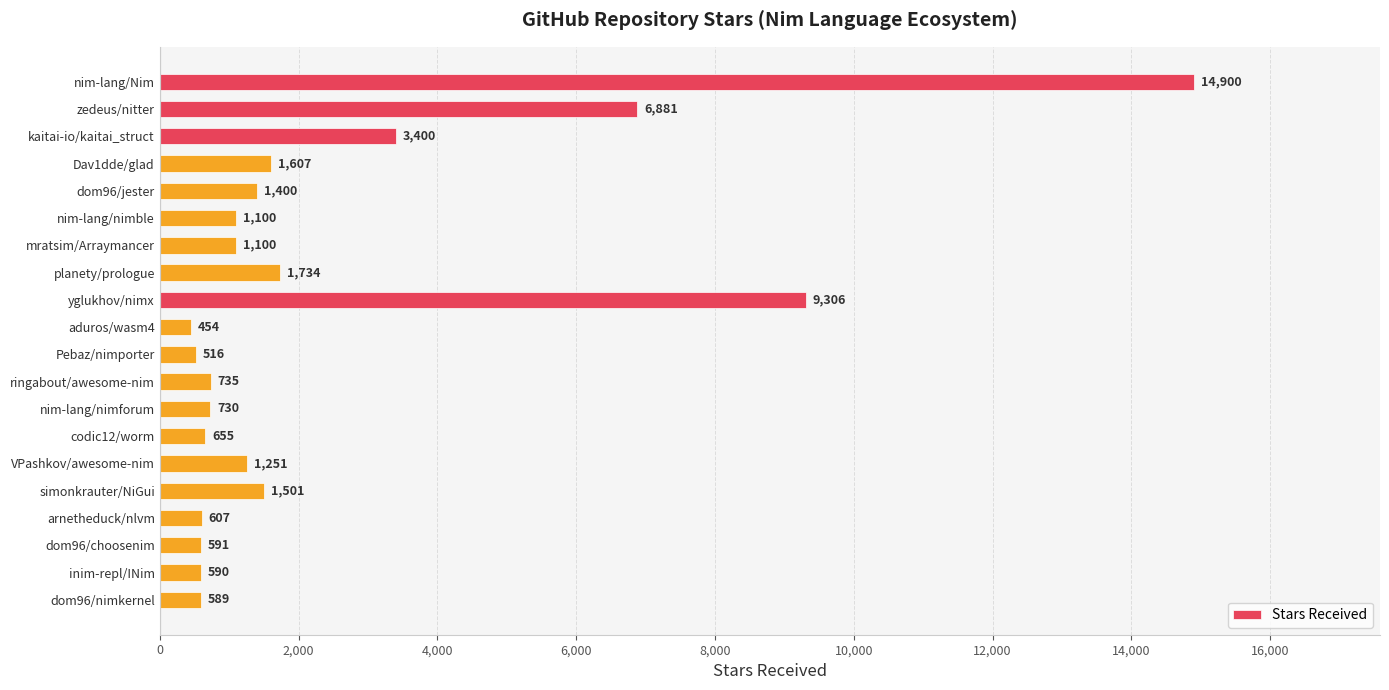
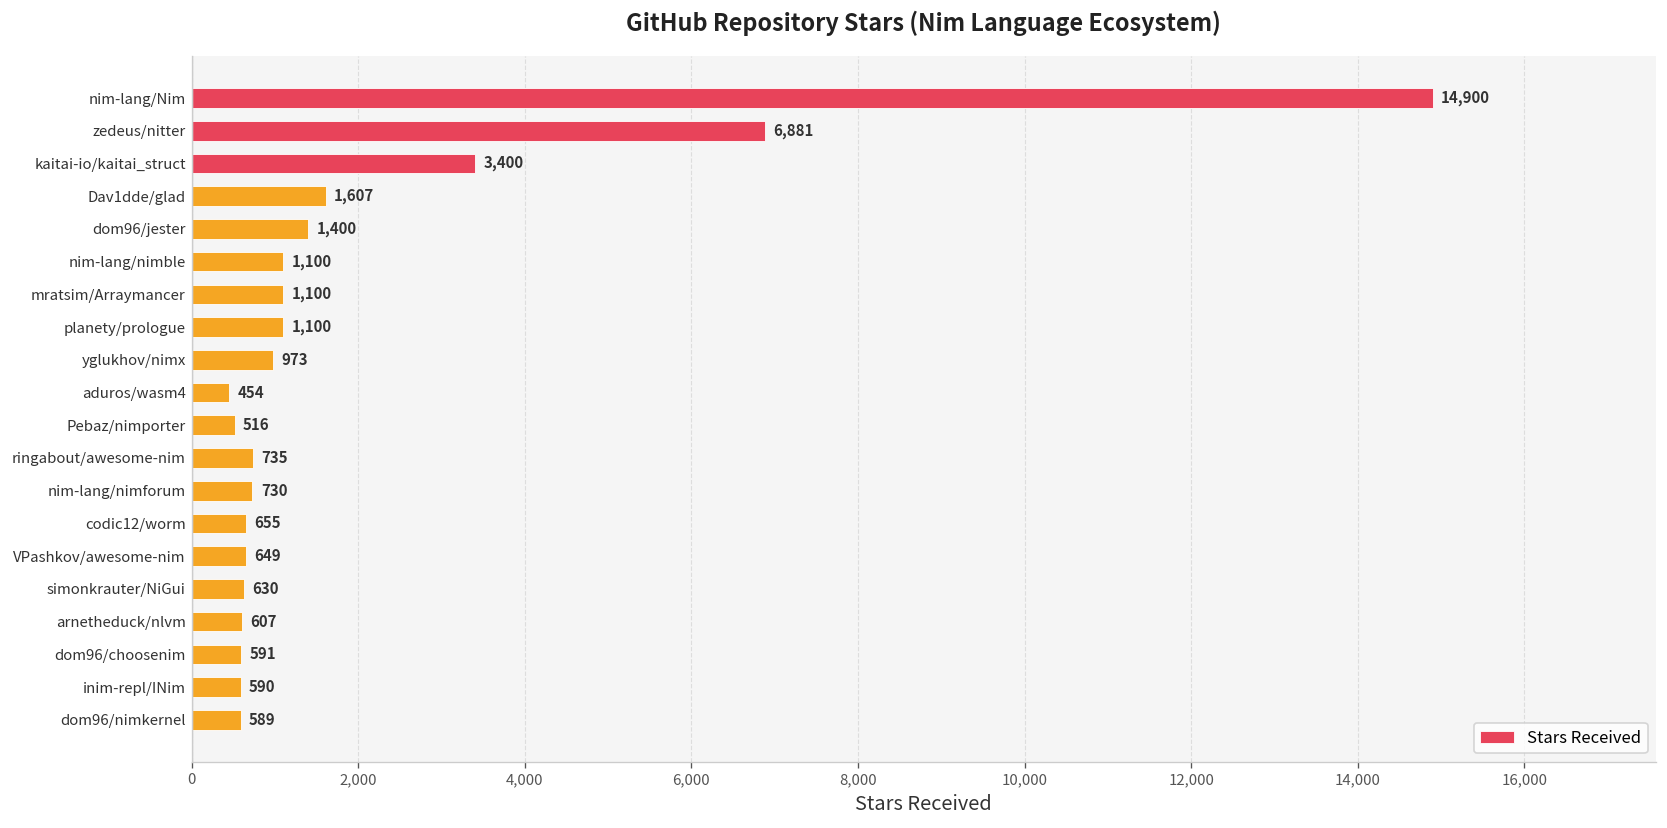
planety/prologue: 1,734 -> 1,100
yglukhov/nimx: 9,306 -> 973
VPashkov/awesome-nim: 1,251 -> 649
simonkrauter/NiGui: 1,501 -> 630
